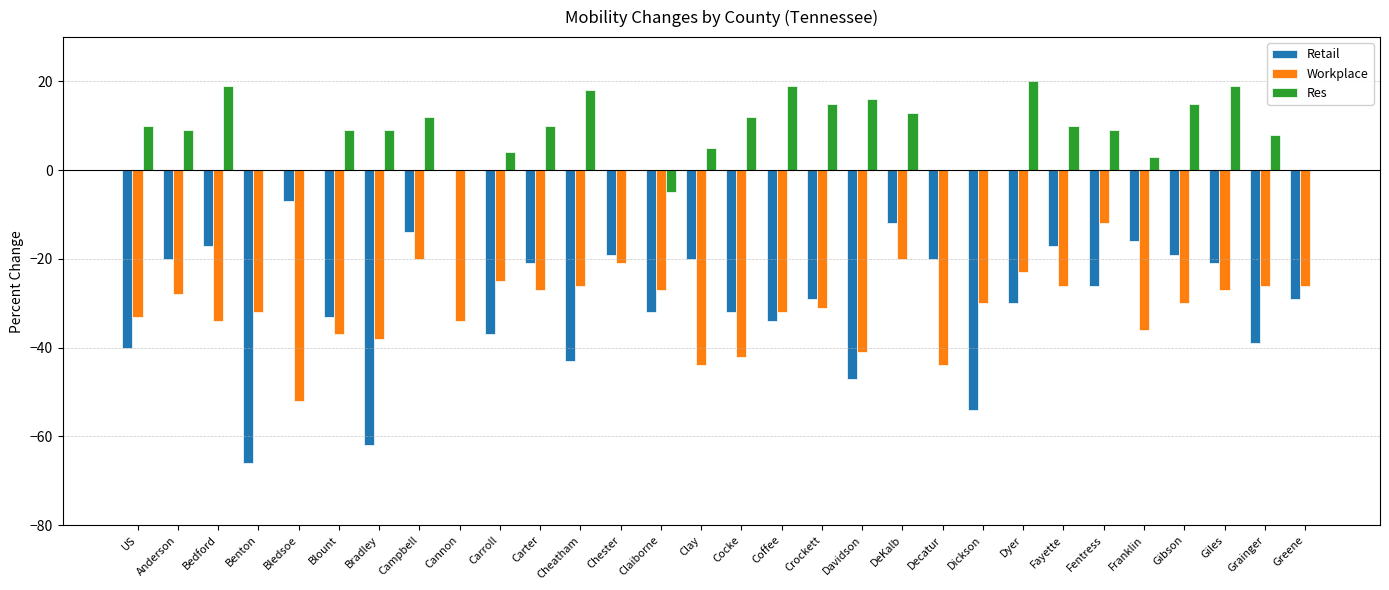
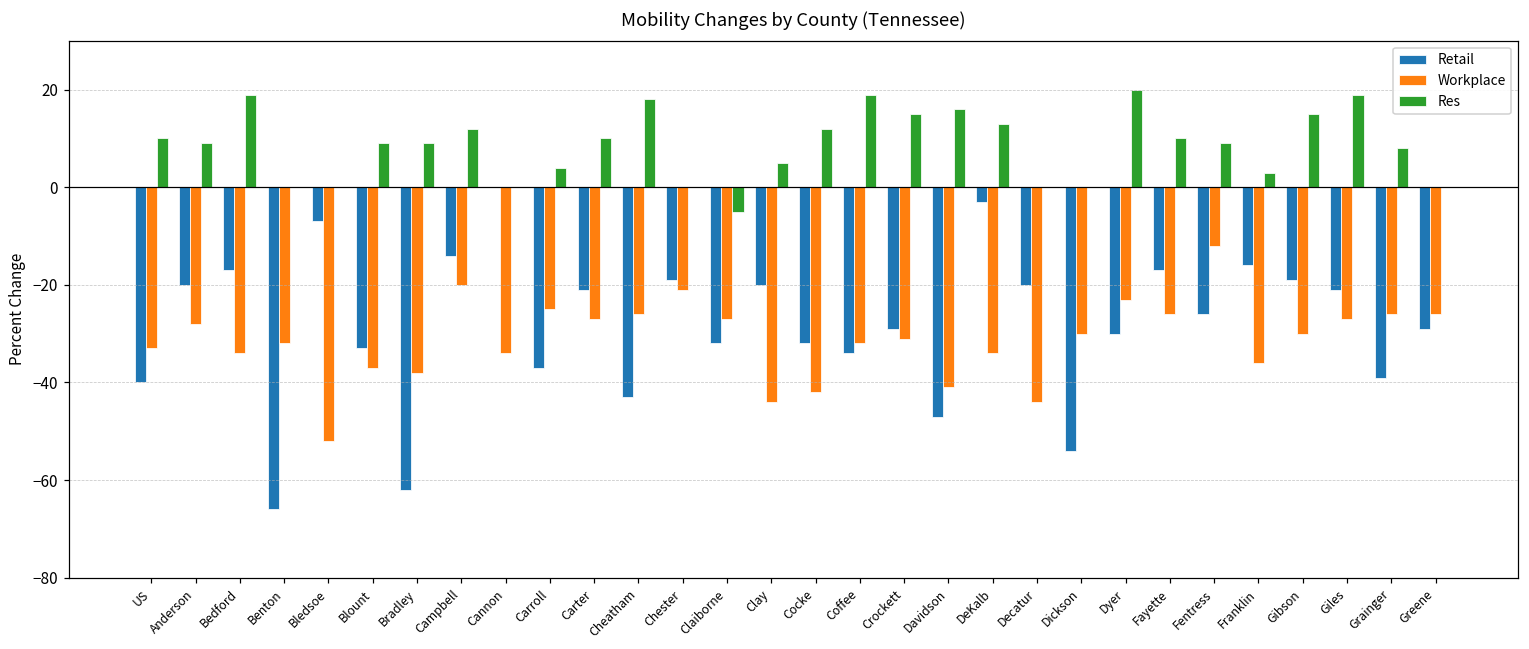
Retail, DeKalb: -12 -> -3
Workplace, DeKalb: -20 -> -34
